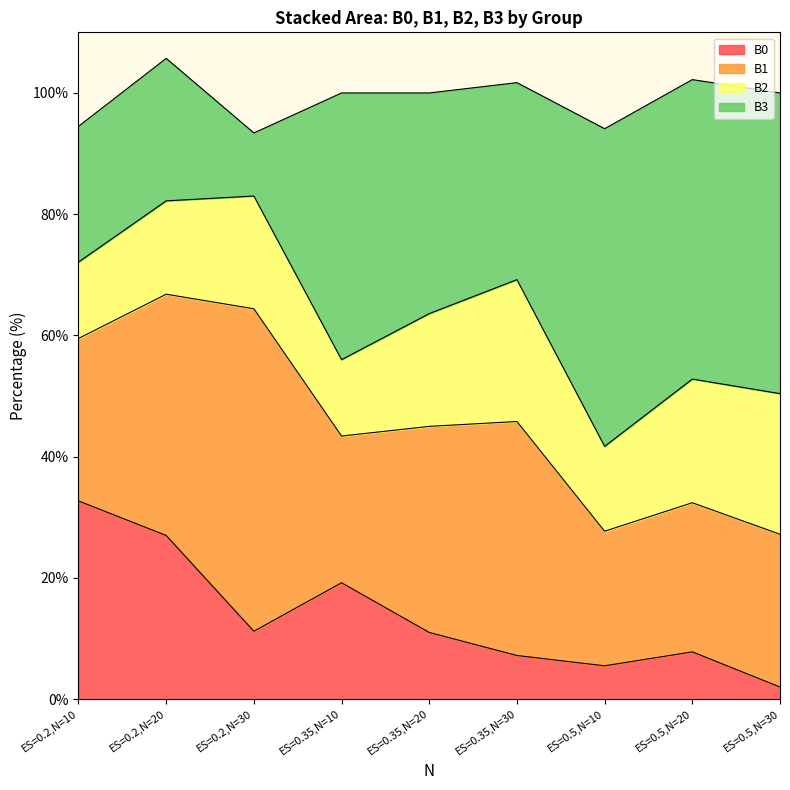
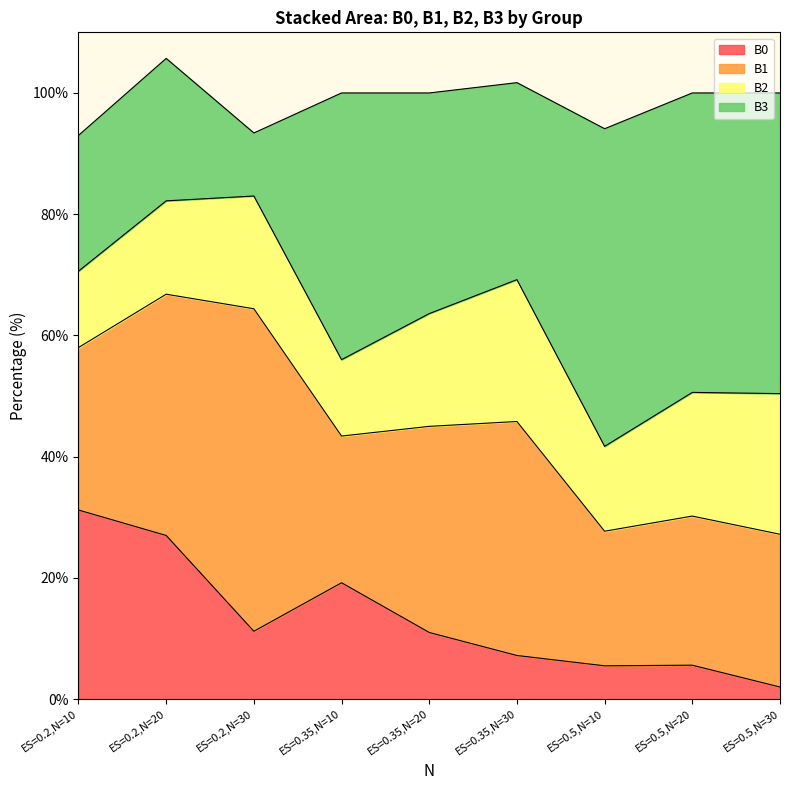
B0, ES=0.2,N=10: 33% -> 31%
B0, ES=0.5,N=20: 8% -> 6%
